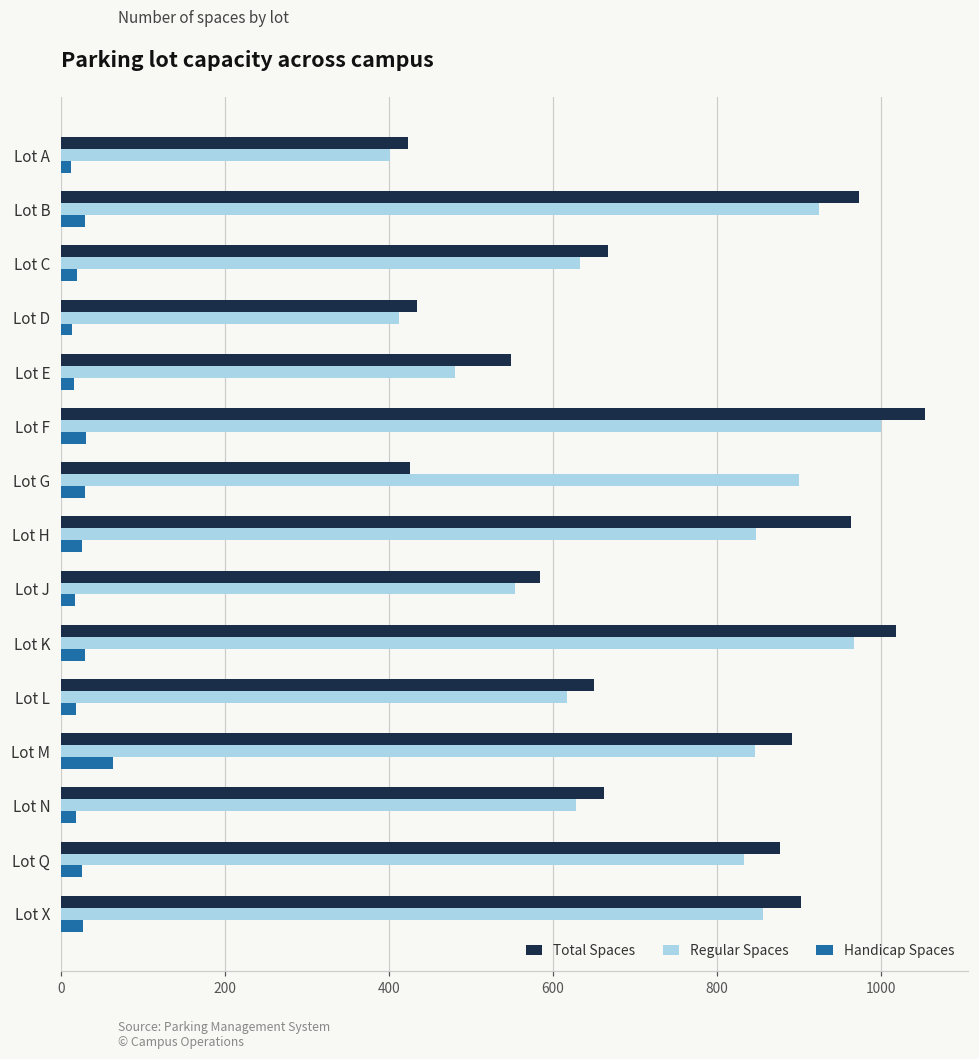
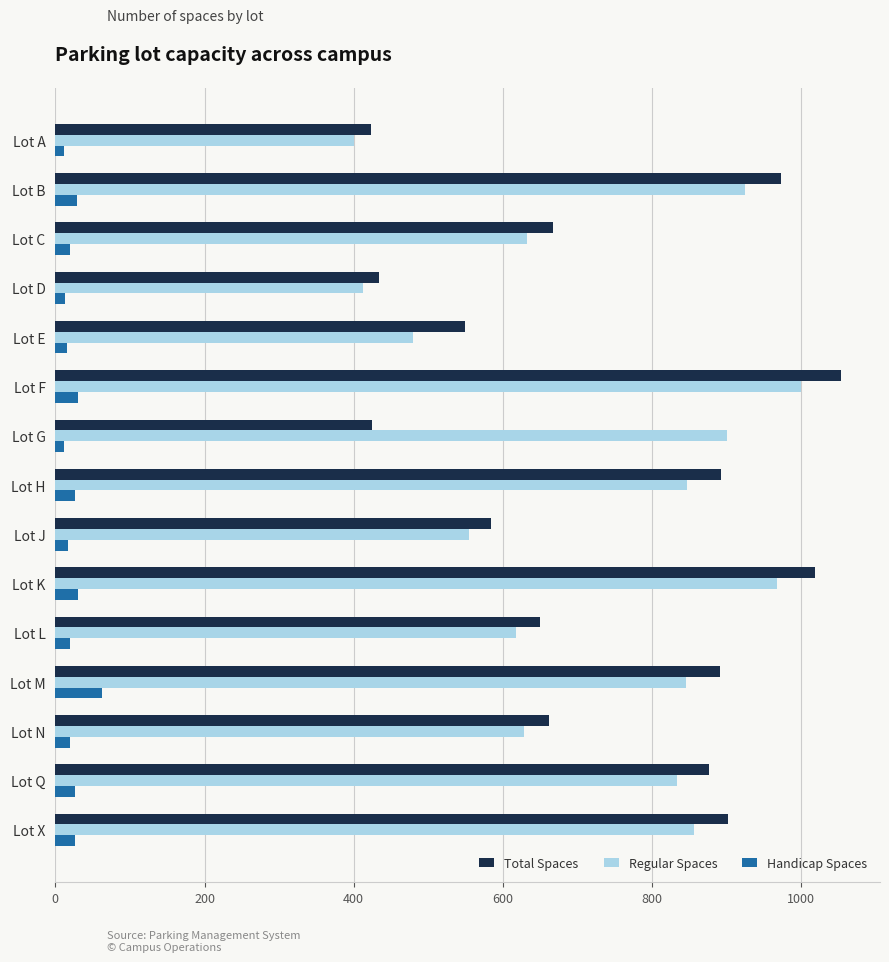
Handicap Spaces, Lot G: 30 -> 10
Total Spaces, Lot H: 960 -> 890
